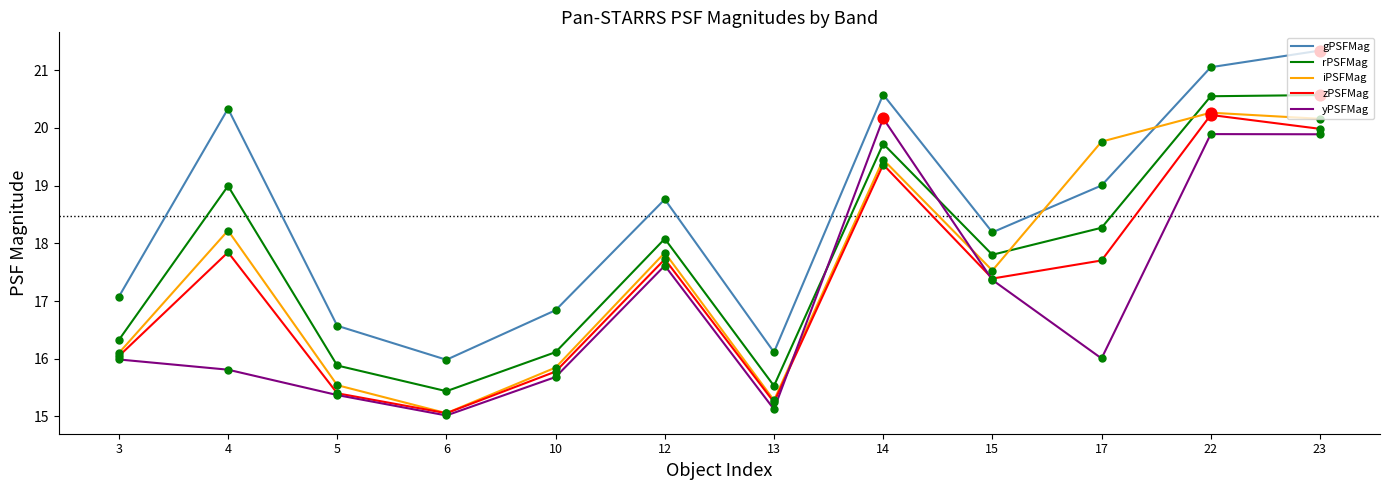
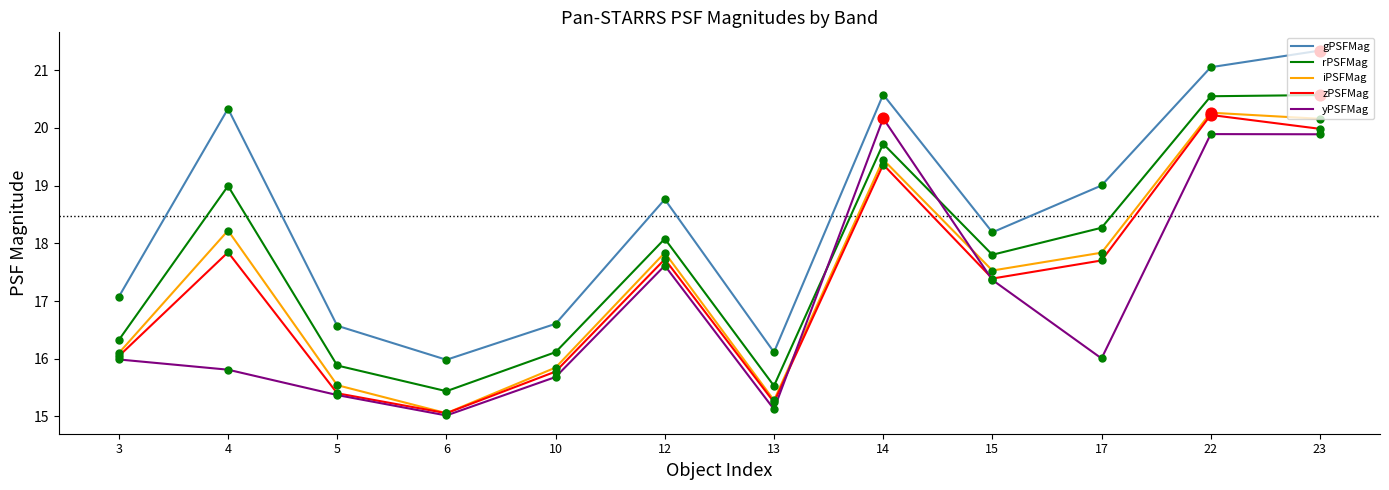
gPSFMag, 10: 16.8 -> 16.6
iPSFMag, 17: 19.8 -> 17.8
